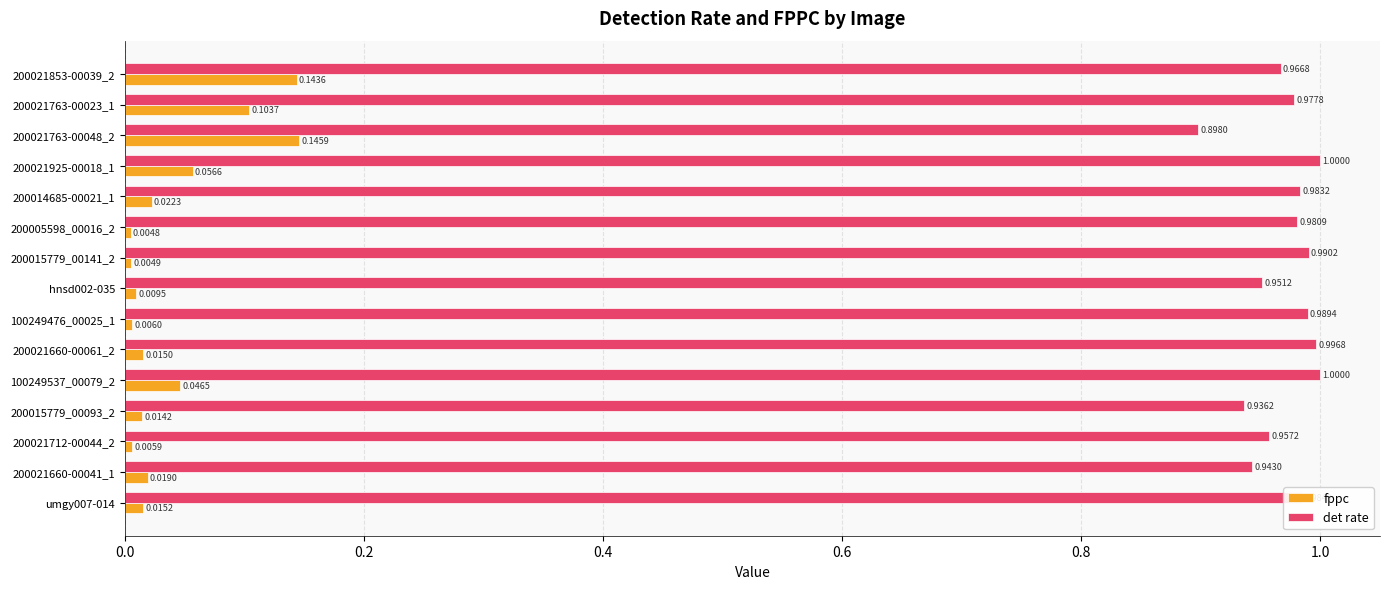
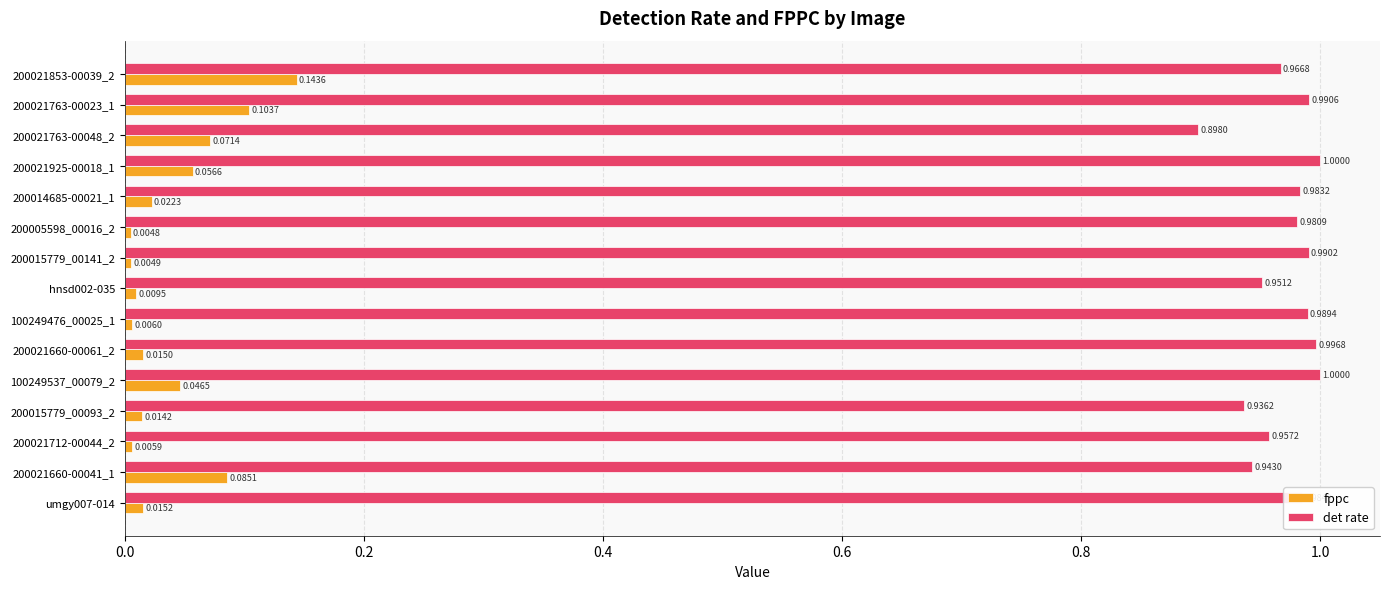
det rate, 200021763-00023_1: 0.9778 -> 0.9906
fppc, 200021763-00048_2: 0.1459 -> 0.0714
fppc, 200021660-00041_1: 0.0190 -> 0.0851
